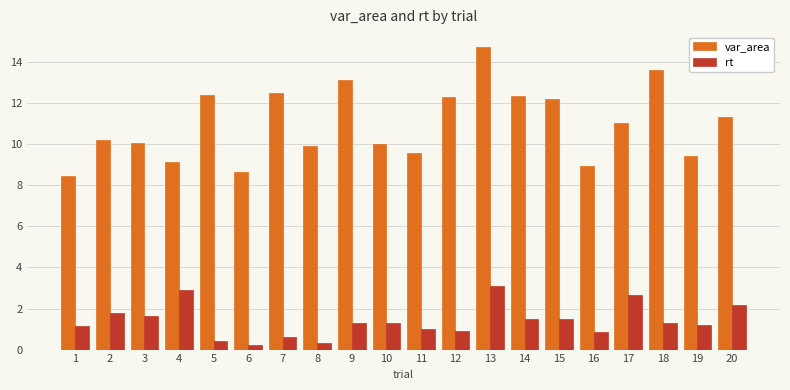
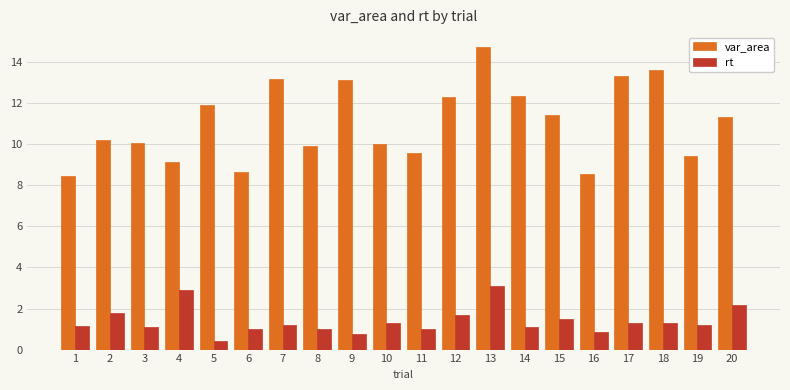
rt, 3: 1.6 -> 1.1
var_area, 5: 12.4 -> 11.9
rt, 6: 0.2 -> 1.0
var_area, 7: 12.5 -> 13.2
rt, 7: 0.6 -> 1.2
rt, 8: 0.3 -> 1.0
rt, 9: 1.3 -> 0.7
rt, 12: 0.9 -> 1.7
rt, 14: 1.5 -> 1.1
var_area, 15: 12.2 -> 11.4
var_area, 16: 8.9 -> 8.5
var_area, 17: 11.0 -> 13.3
rt, 17: 2.6 -> 1.3
